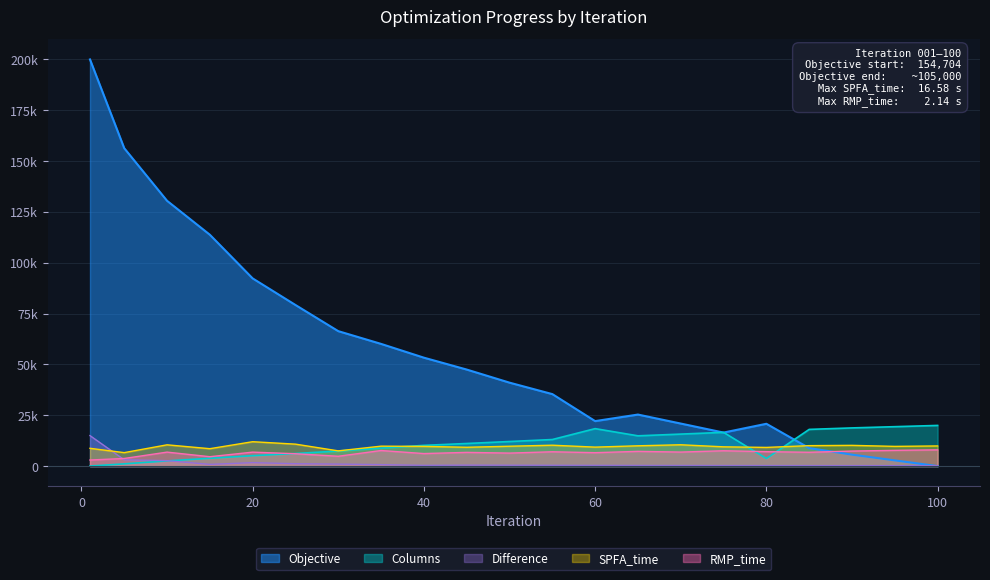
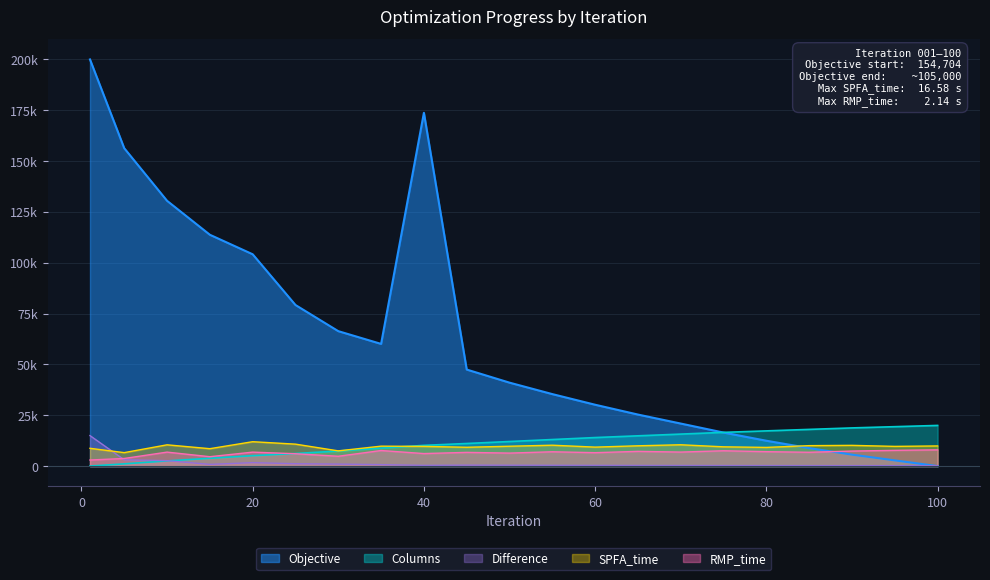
Objective, 20: 92000 -> 104000
Objective, 40: 53000 -> 174000
Objective, 60: 22000 -> 30000
Columns, 60: 18000 -> 14000
Objective, 80: 21000 -> 12000
Columns, 80: 4000 -> 17000
